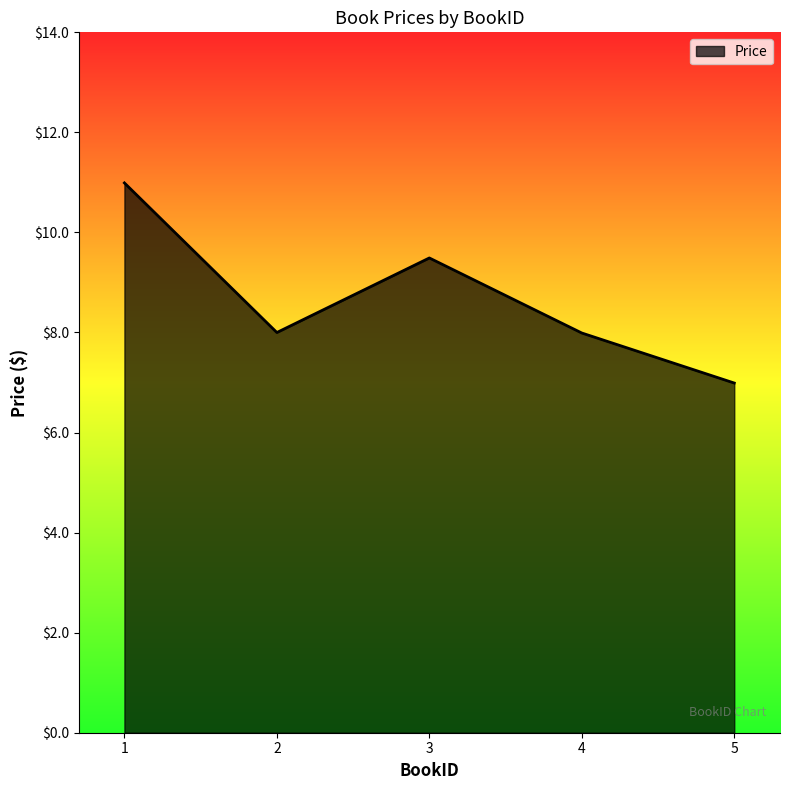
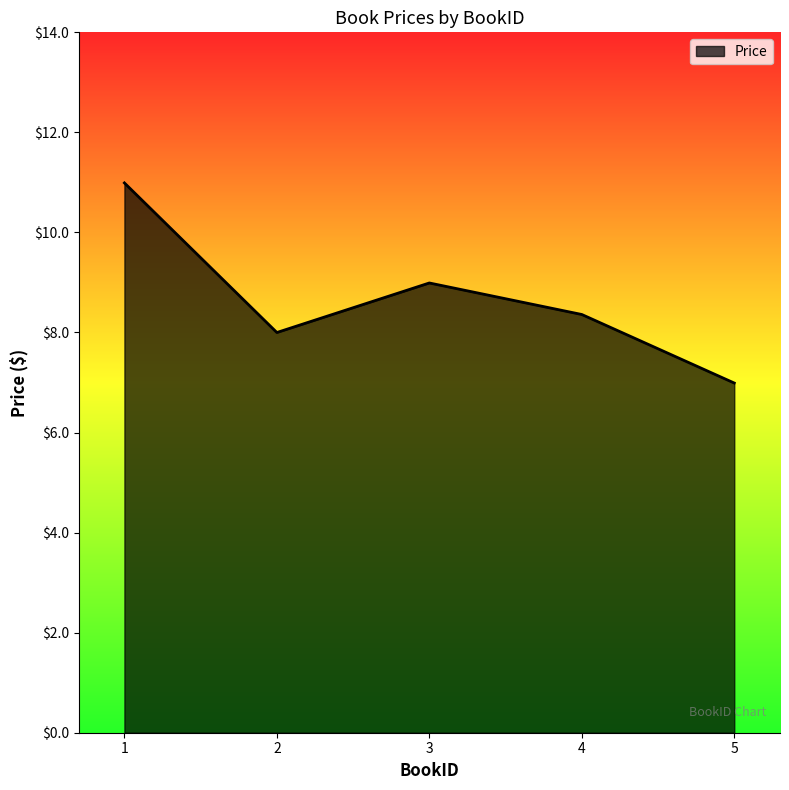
3: $9.5 -> $9.0
4: $8.0 -> $8.4
